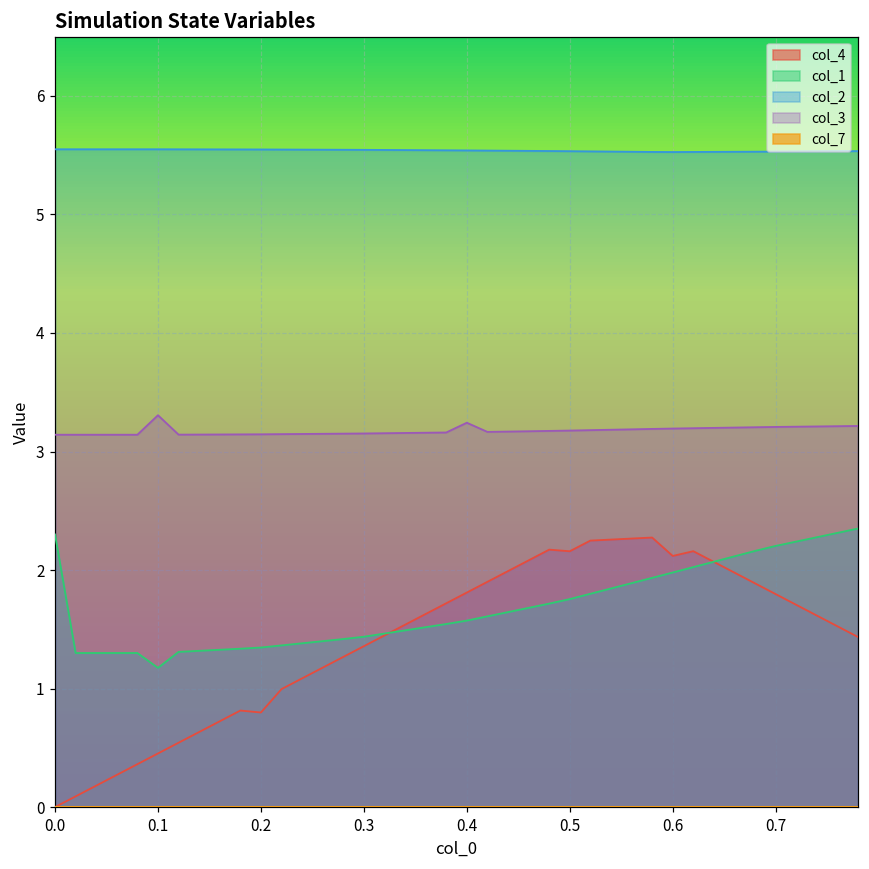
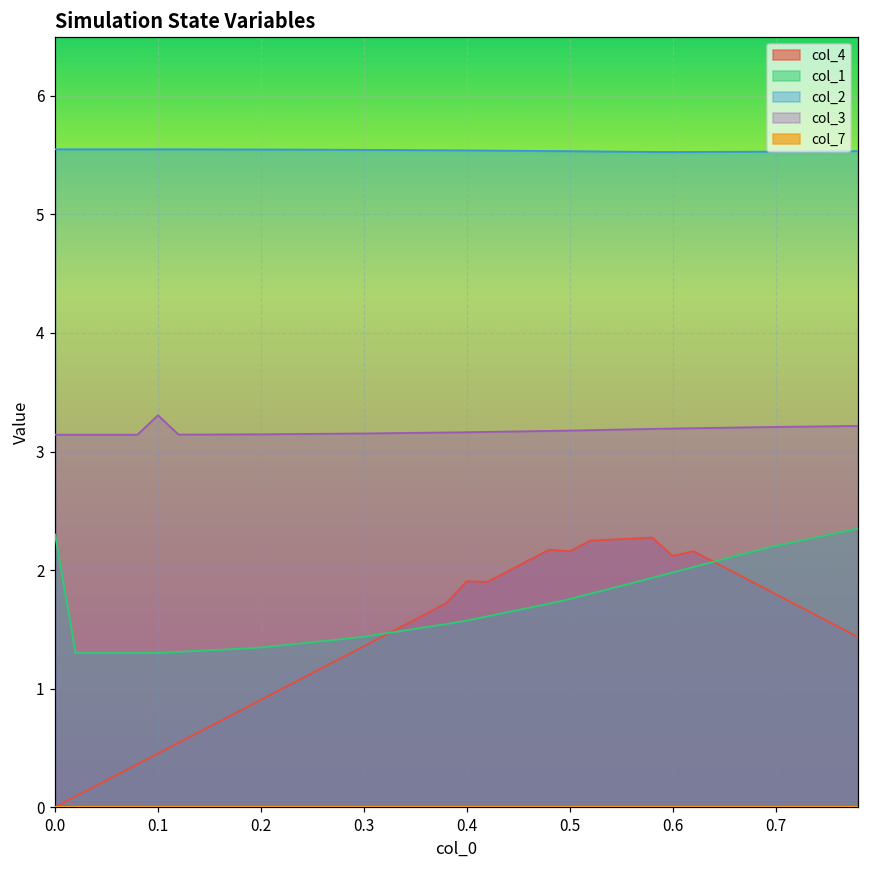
col_1, 0.1: 1.17 -> 1.30
col_4, 0.2: 0.80 -> 0.91
col_4, 0.4: 1.81 -> 1.91
col_3, 0.4: 3.24 -> 3.16
